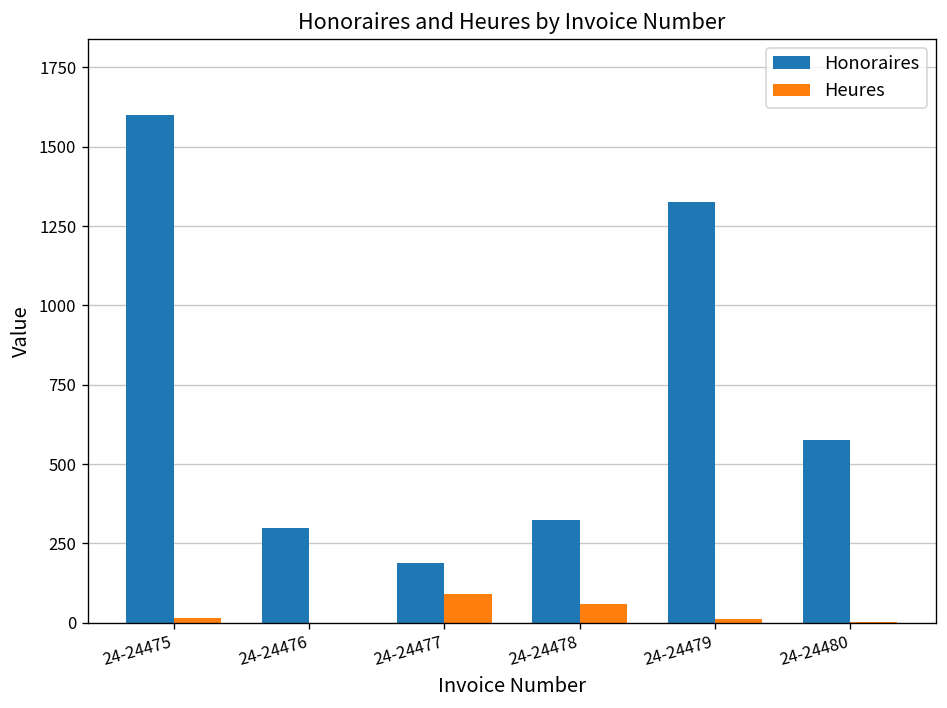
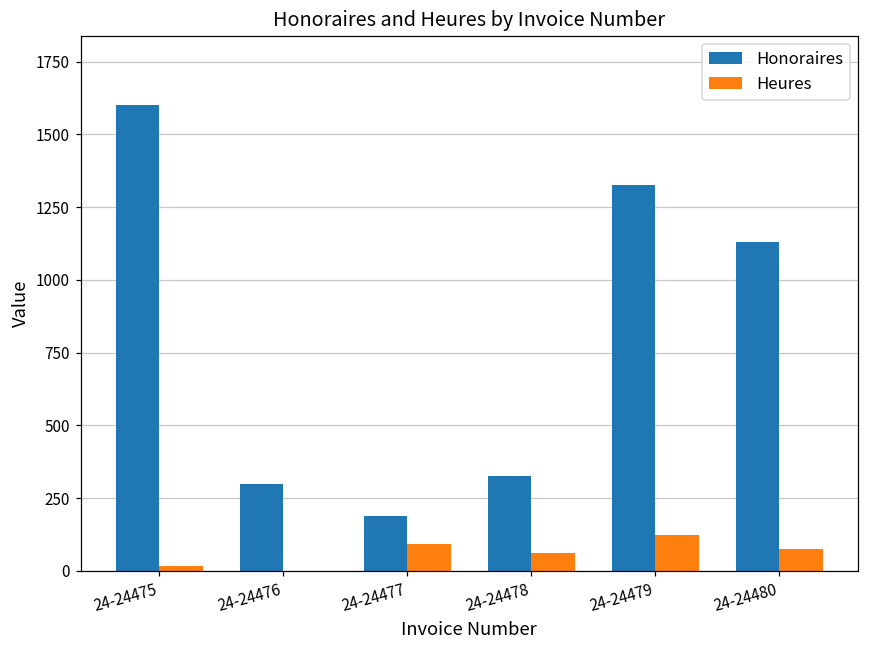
Heures, 24-24479: 10 -> 120
Honoraires, 24-24480: 580 -> 1130
Heures, 24-24480: 0 -> 70
